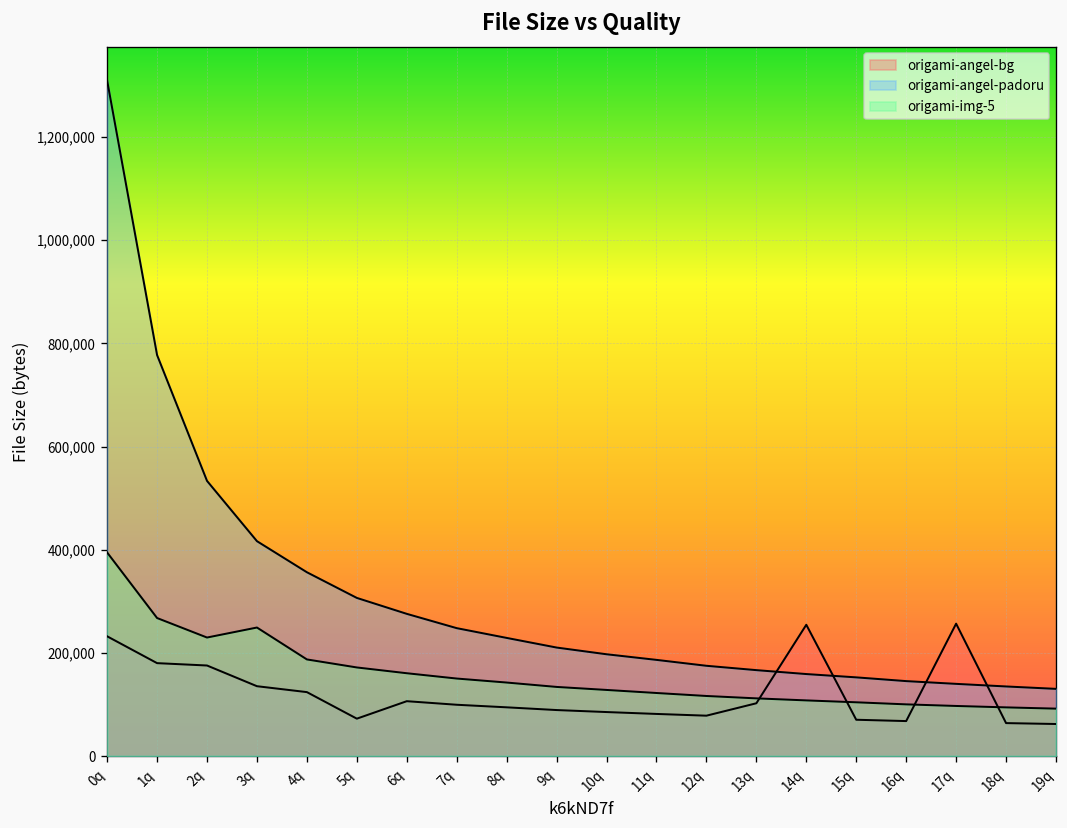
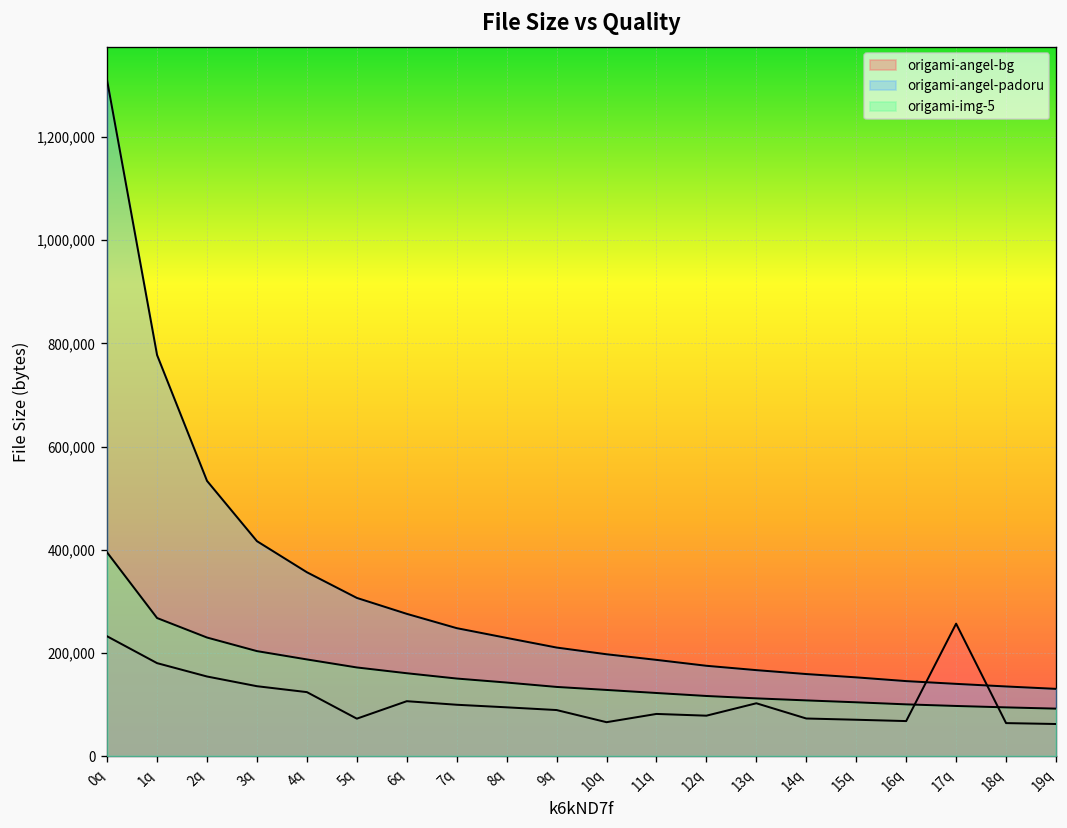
origami-angel-bg, 2q: 180,000 -> 150,000
origami-img-5, 3q: 250,000 -> 200,000
origami-angel-bg, 10q: 90,000 -> 70,000
origami-angel-bg, 14q: 250,000 -> 70,000
